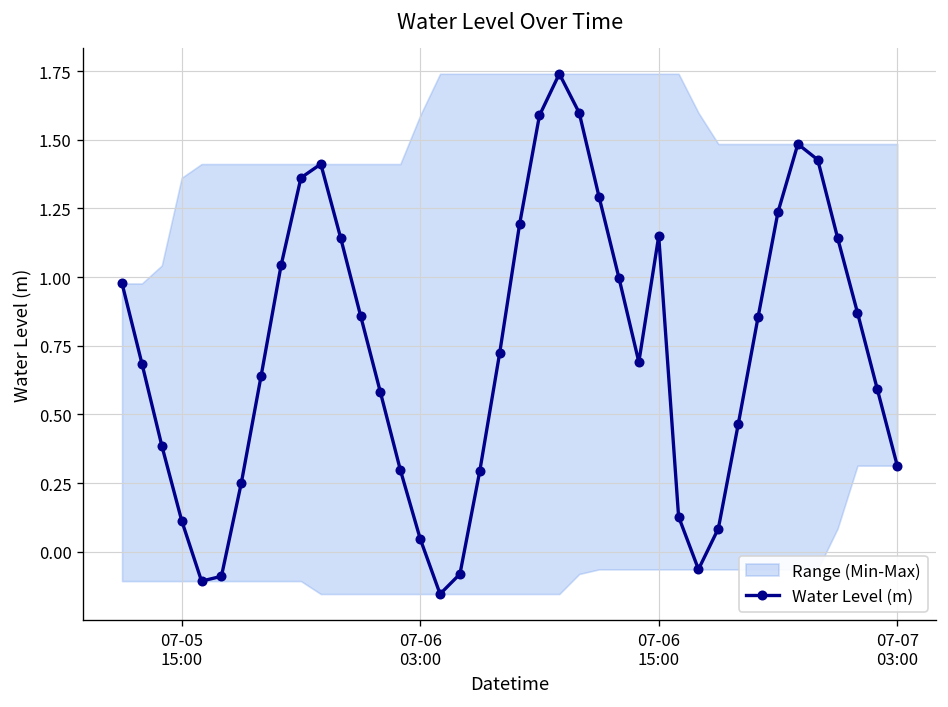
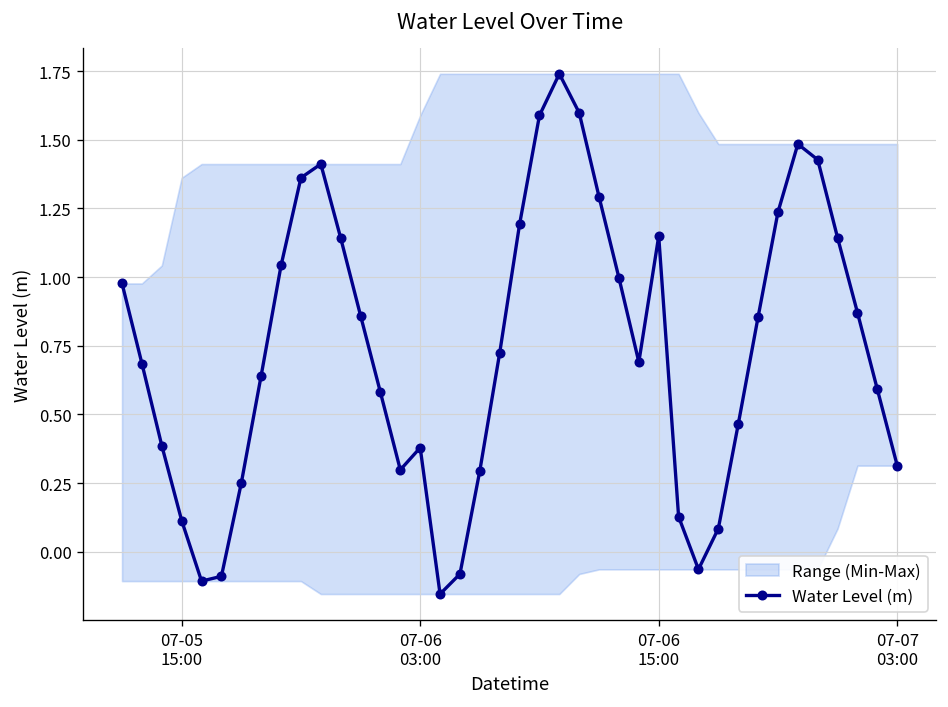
Water Level (m), 07-06 03:00: 0.05 -> 0.38
